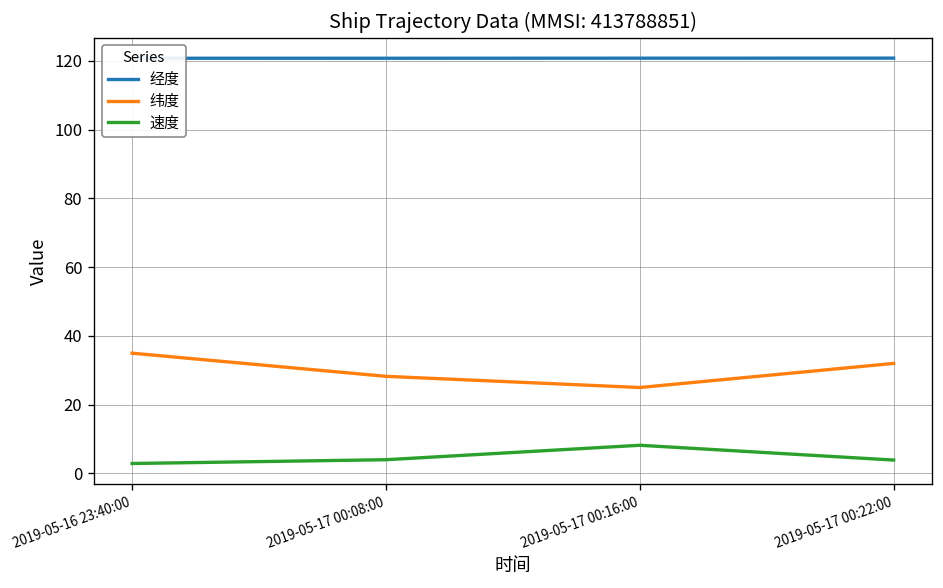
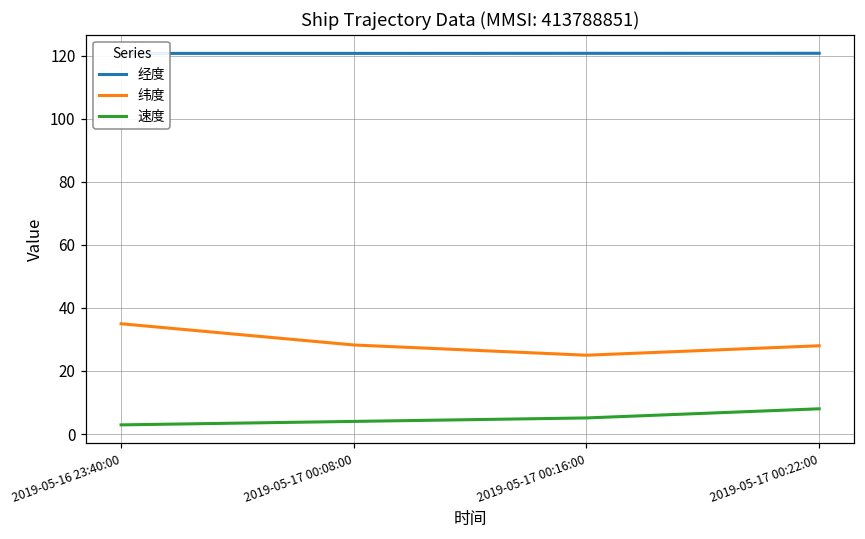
速度, 2019-05-17 00:16:00: 8 -> 5
纬度, 2019-05-17 00:22:00: 32 -> 28
速度, 2019-05-17 00:22:00: 4 -> 8
